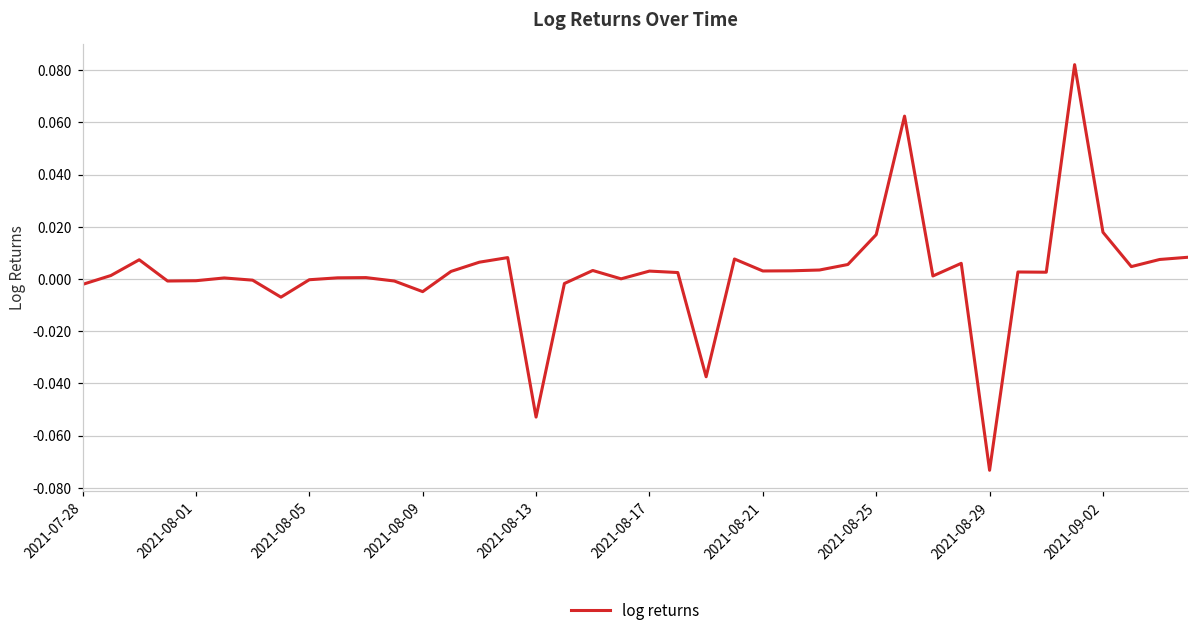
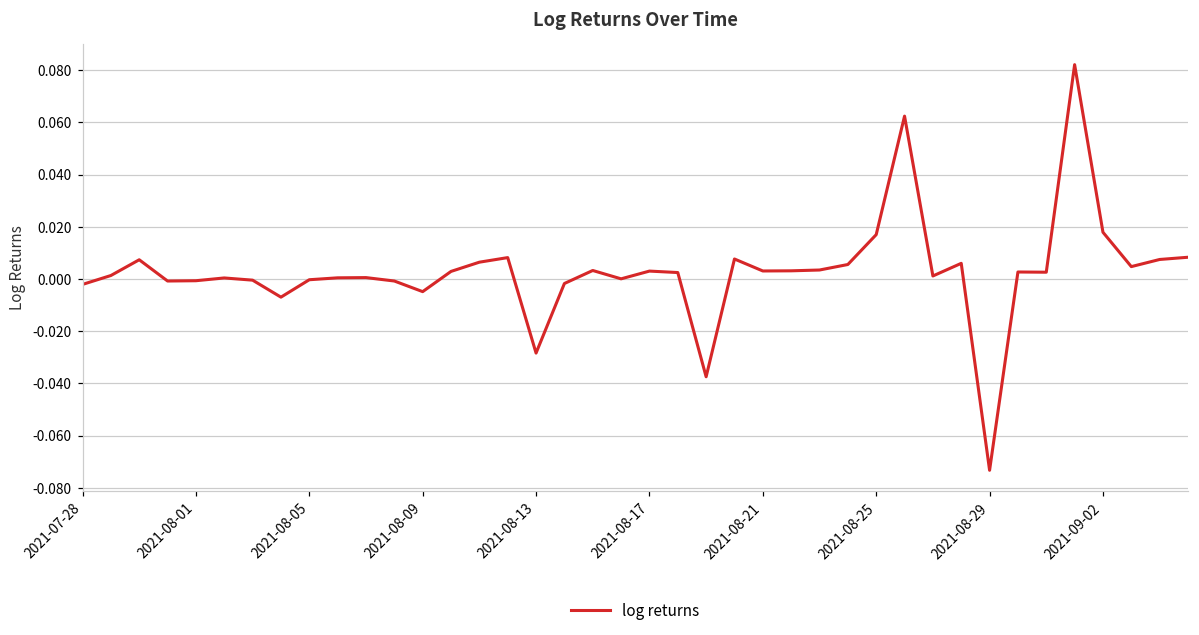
2021-08-13: -0.053 -> -0.028
